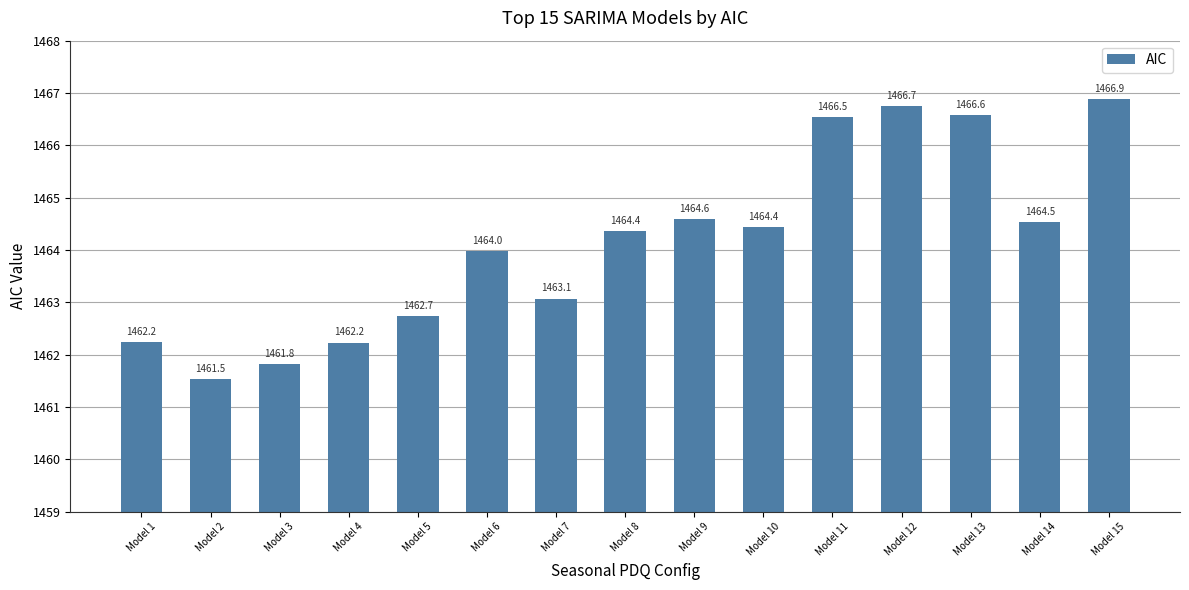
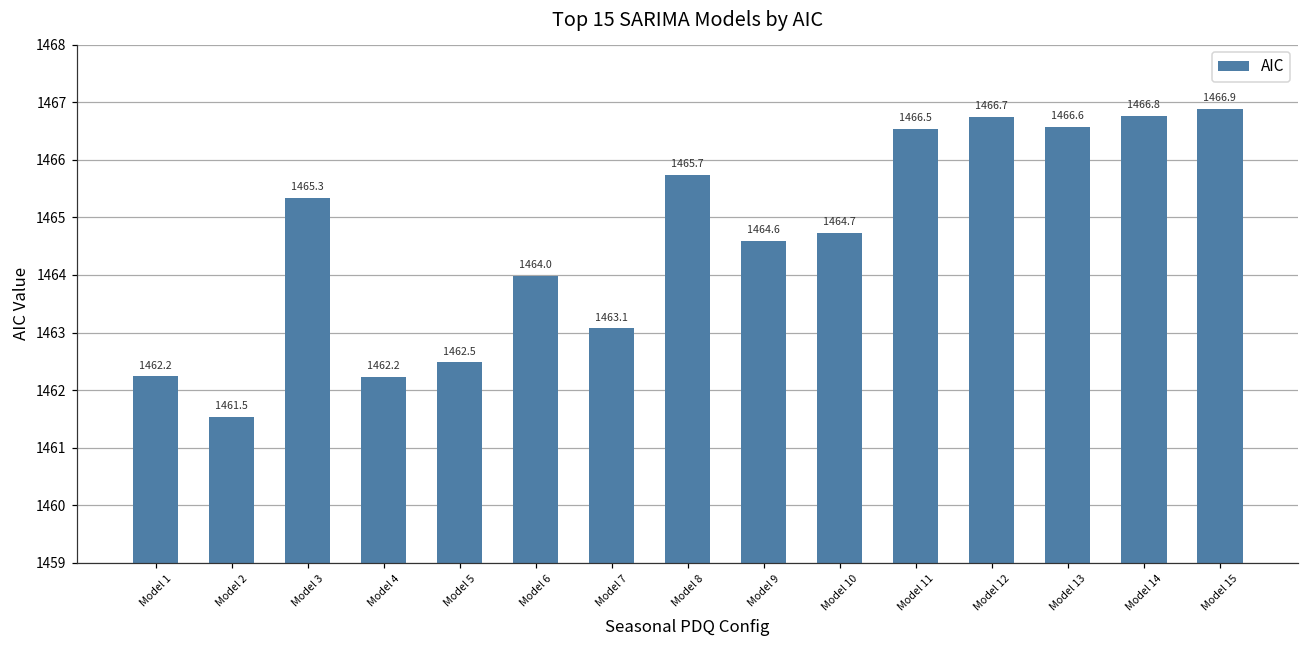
Model 3: 1461.8 -> 1465.3
Model 5: 1462.7 -> 1462.5
Model 8: 1464.4 -> 1465.7
Model 10: 1464.4 -> 1464.7
Model 14: 1464.5 -> 1466.8
